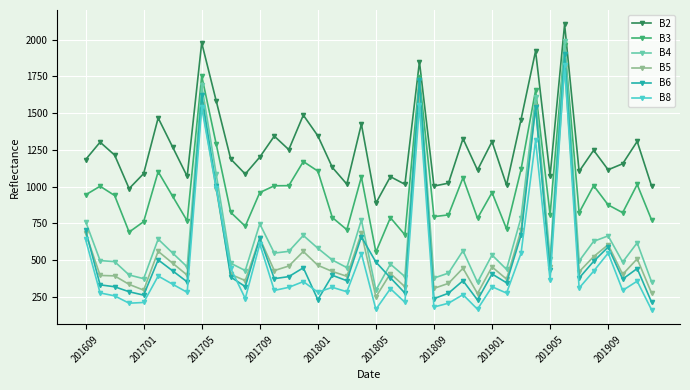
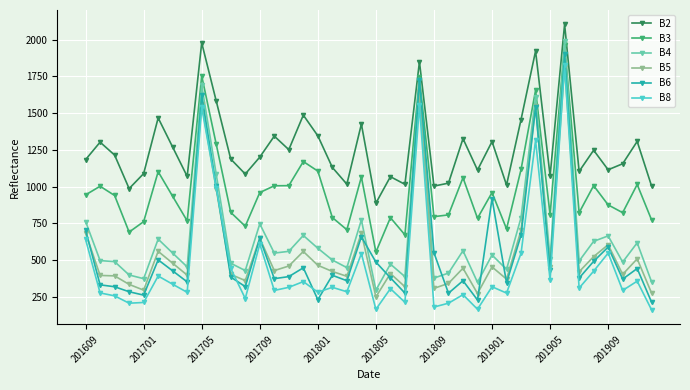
B6, 201809: 240 -> 550
B6, 201901: 410 -> 920
